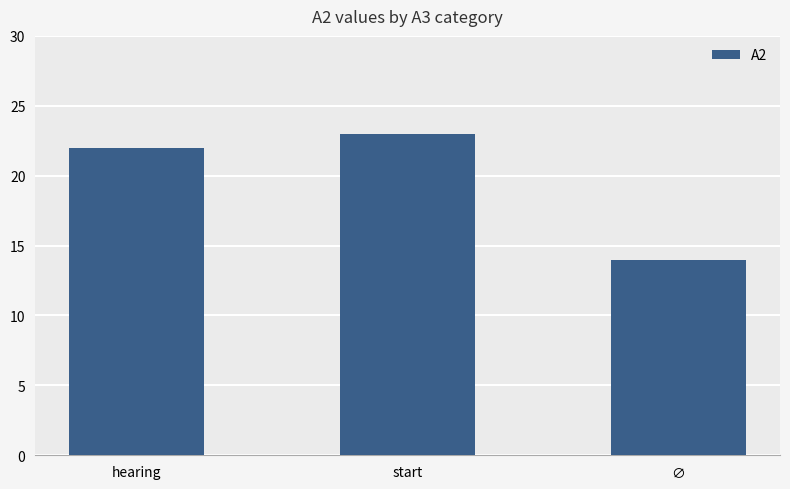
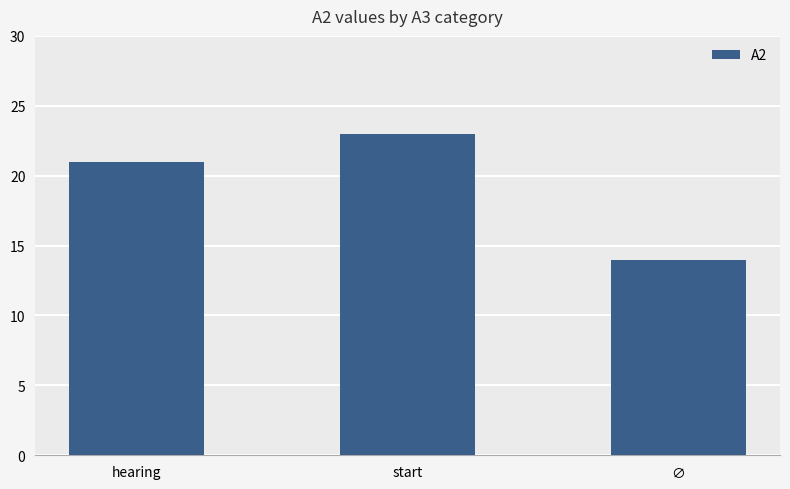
hearing: 22 -> 21
